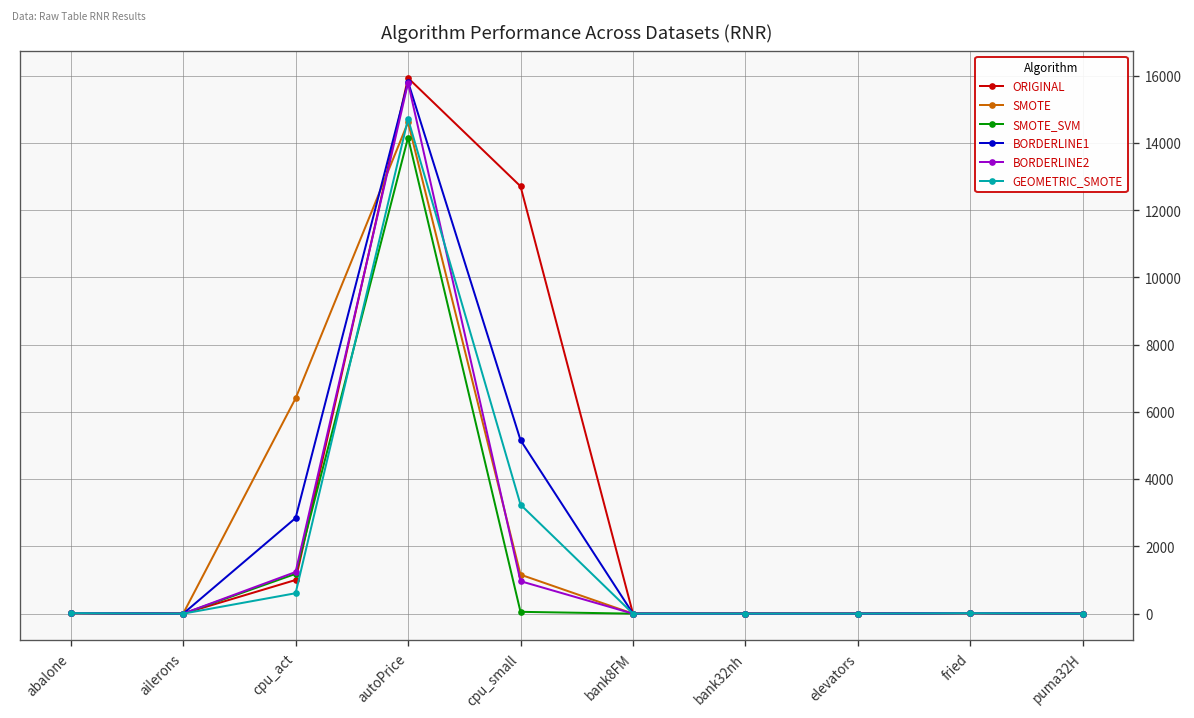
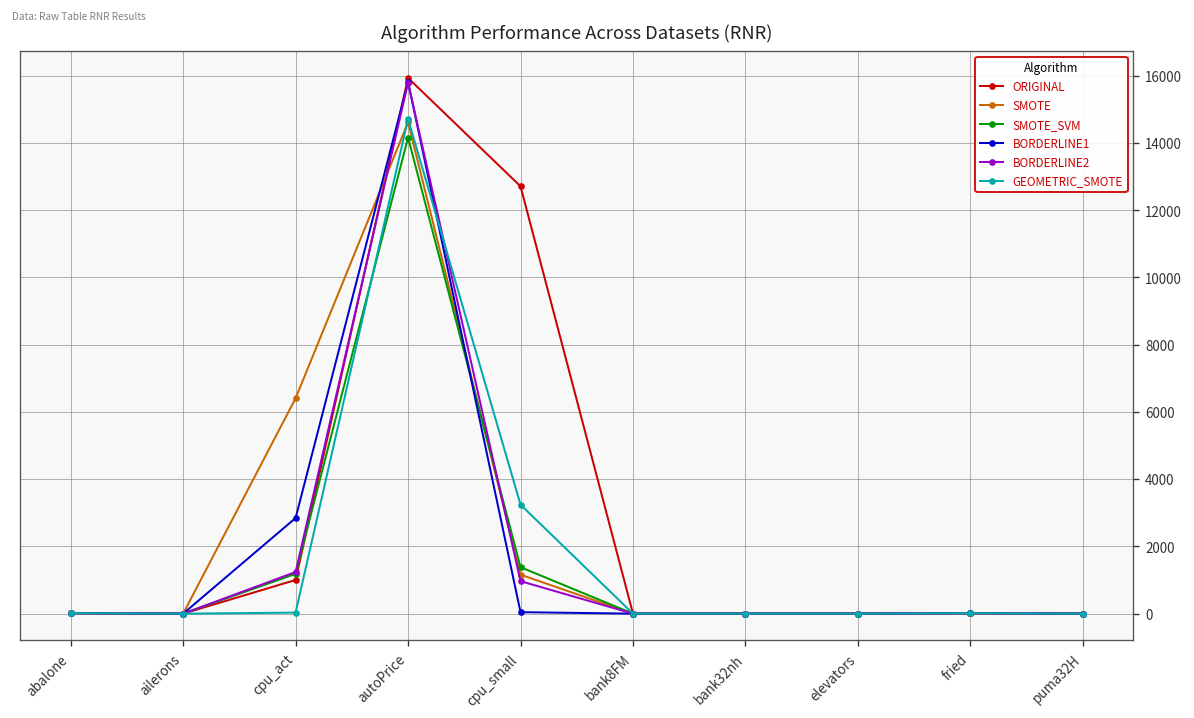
GEOMETRIC_SMOTE, cpu_act: 600 -> 0
SMOTE_SVM, cpu_small: 100 -> 1400
BORDERLINE1, cpu_small: 5200 -> 0
